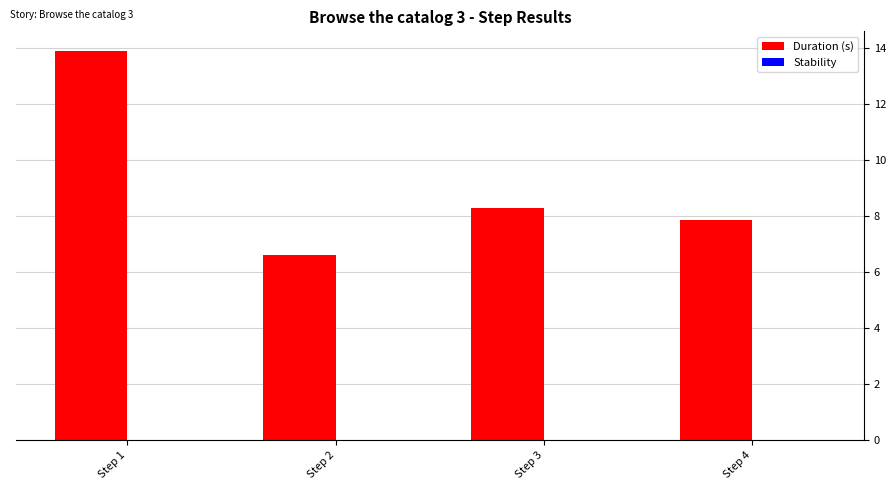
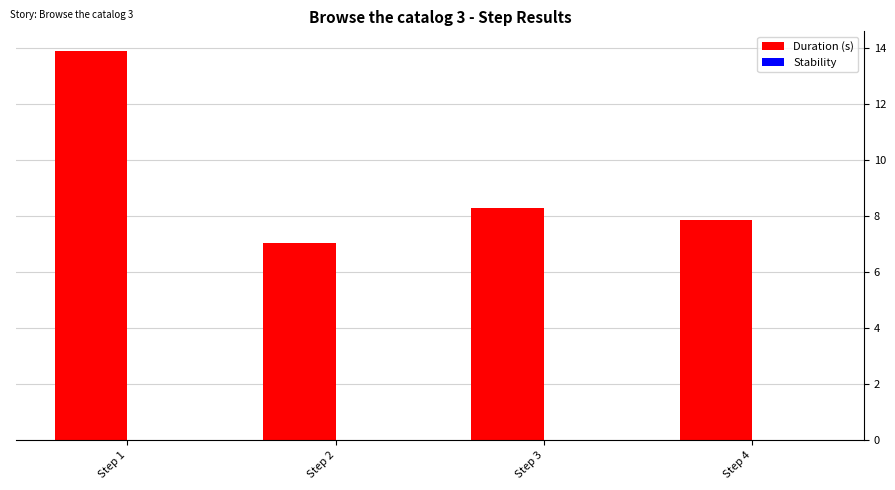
Duration (s), Step 2: 6.6 -> 7.0
